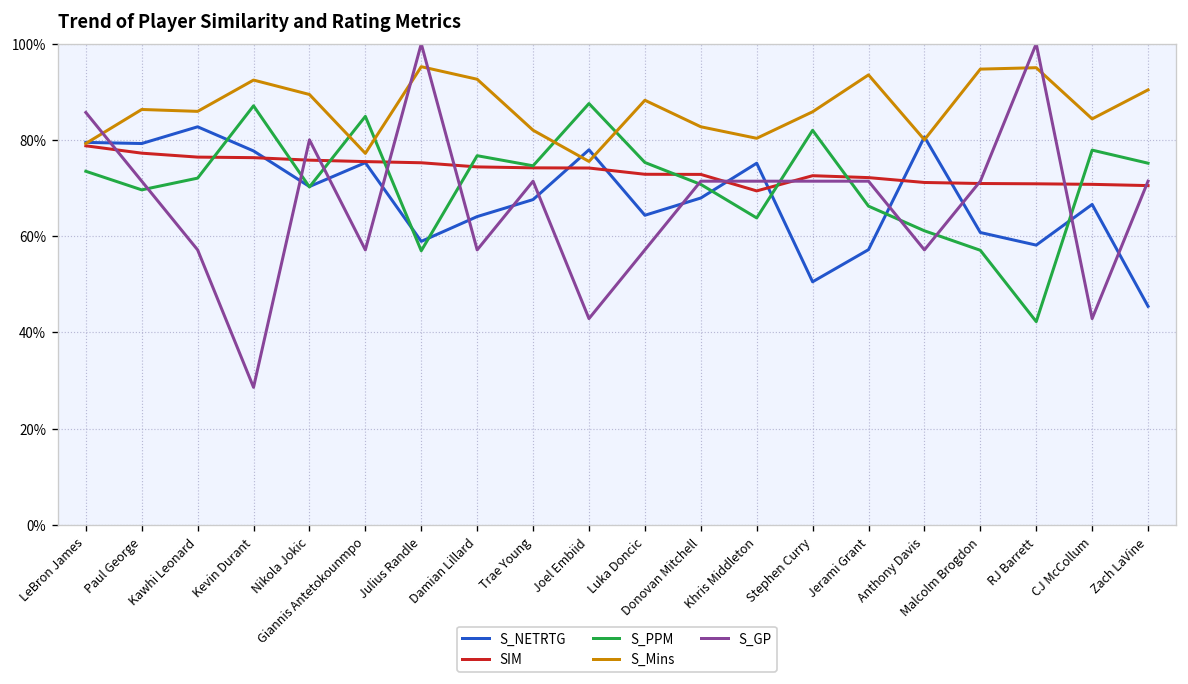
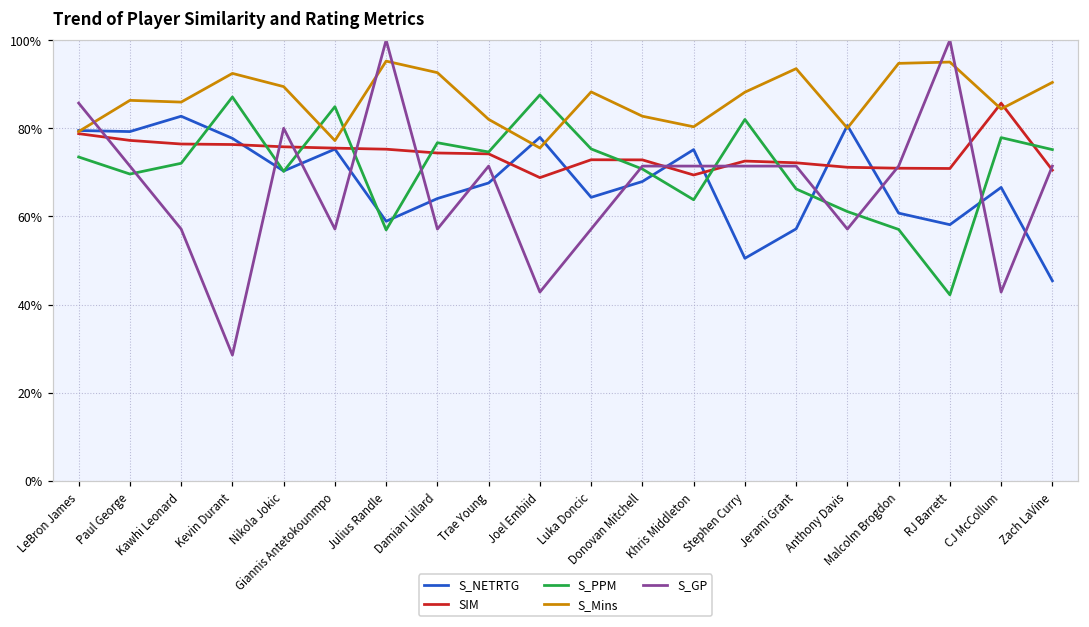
SIM, Joel Embiid: 74% -> 69%
S_Mins, Stephen Curry: 86% -> 88%
SIM, CJ McCollum: 71% -> 86%
